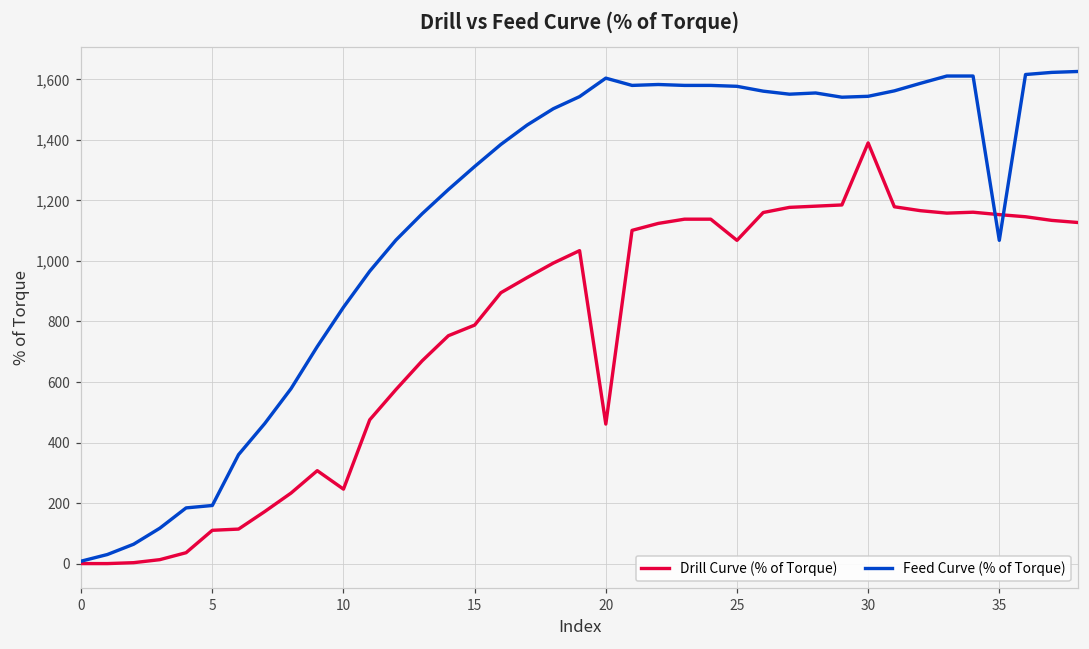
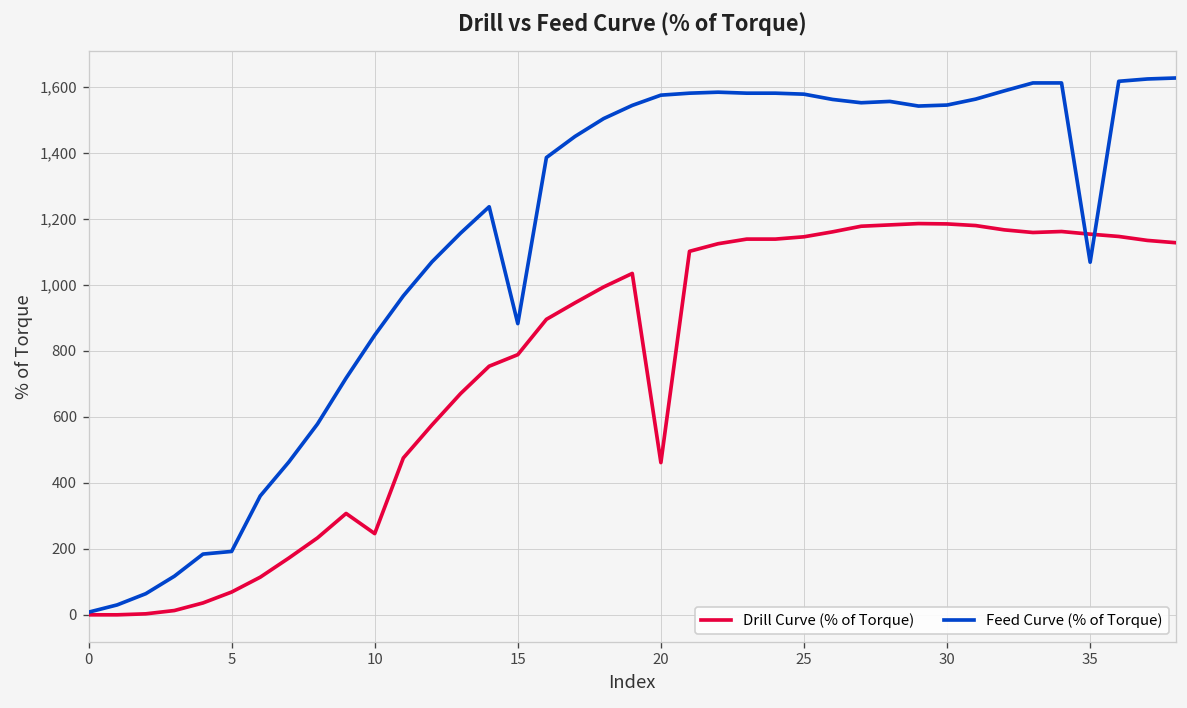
Drill Curve (% of Torque), 5: 110 -> 70
Feed Curve (% of Torque), 15: 1,310 -> 880
Feed Curve (% of Torque), 20: 1,600 -> 1,570
Drill Curve (% of Torque), 25: 1,070 -> 1,150
Drill Curve (% of Torque), 30: 1,390 -> 1,180
